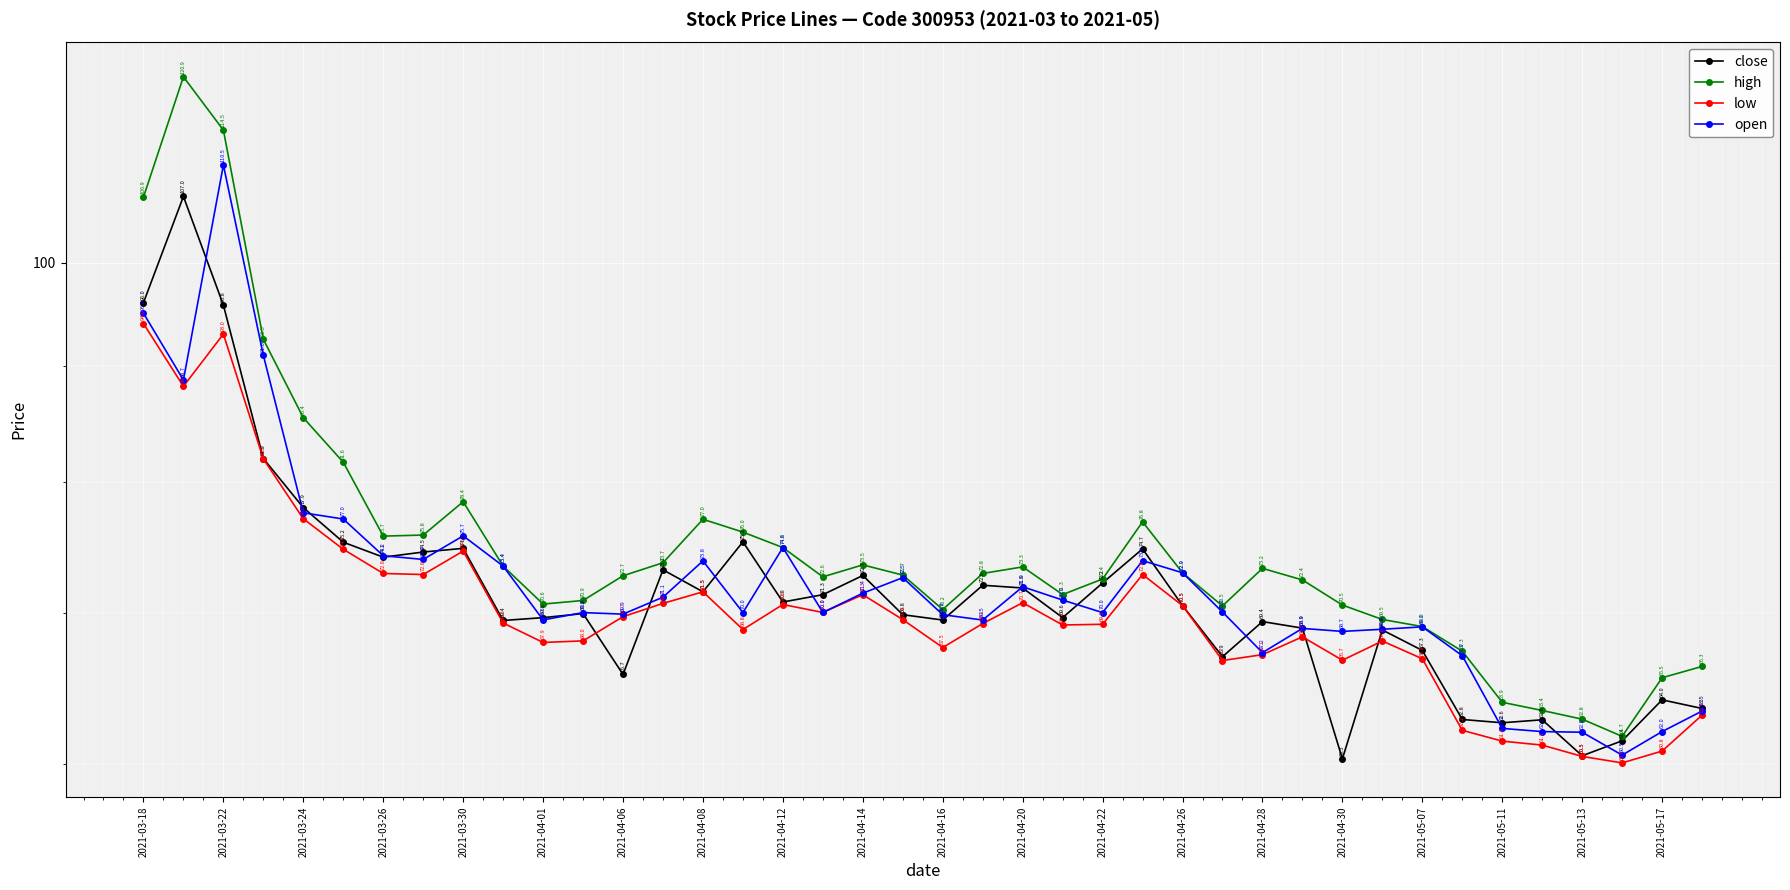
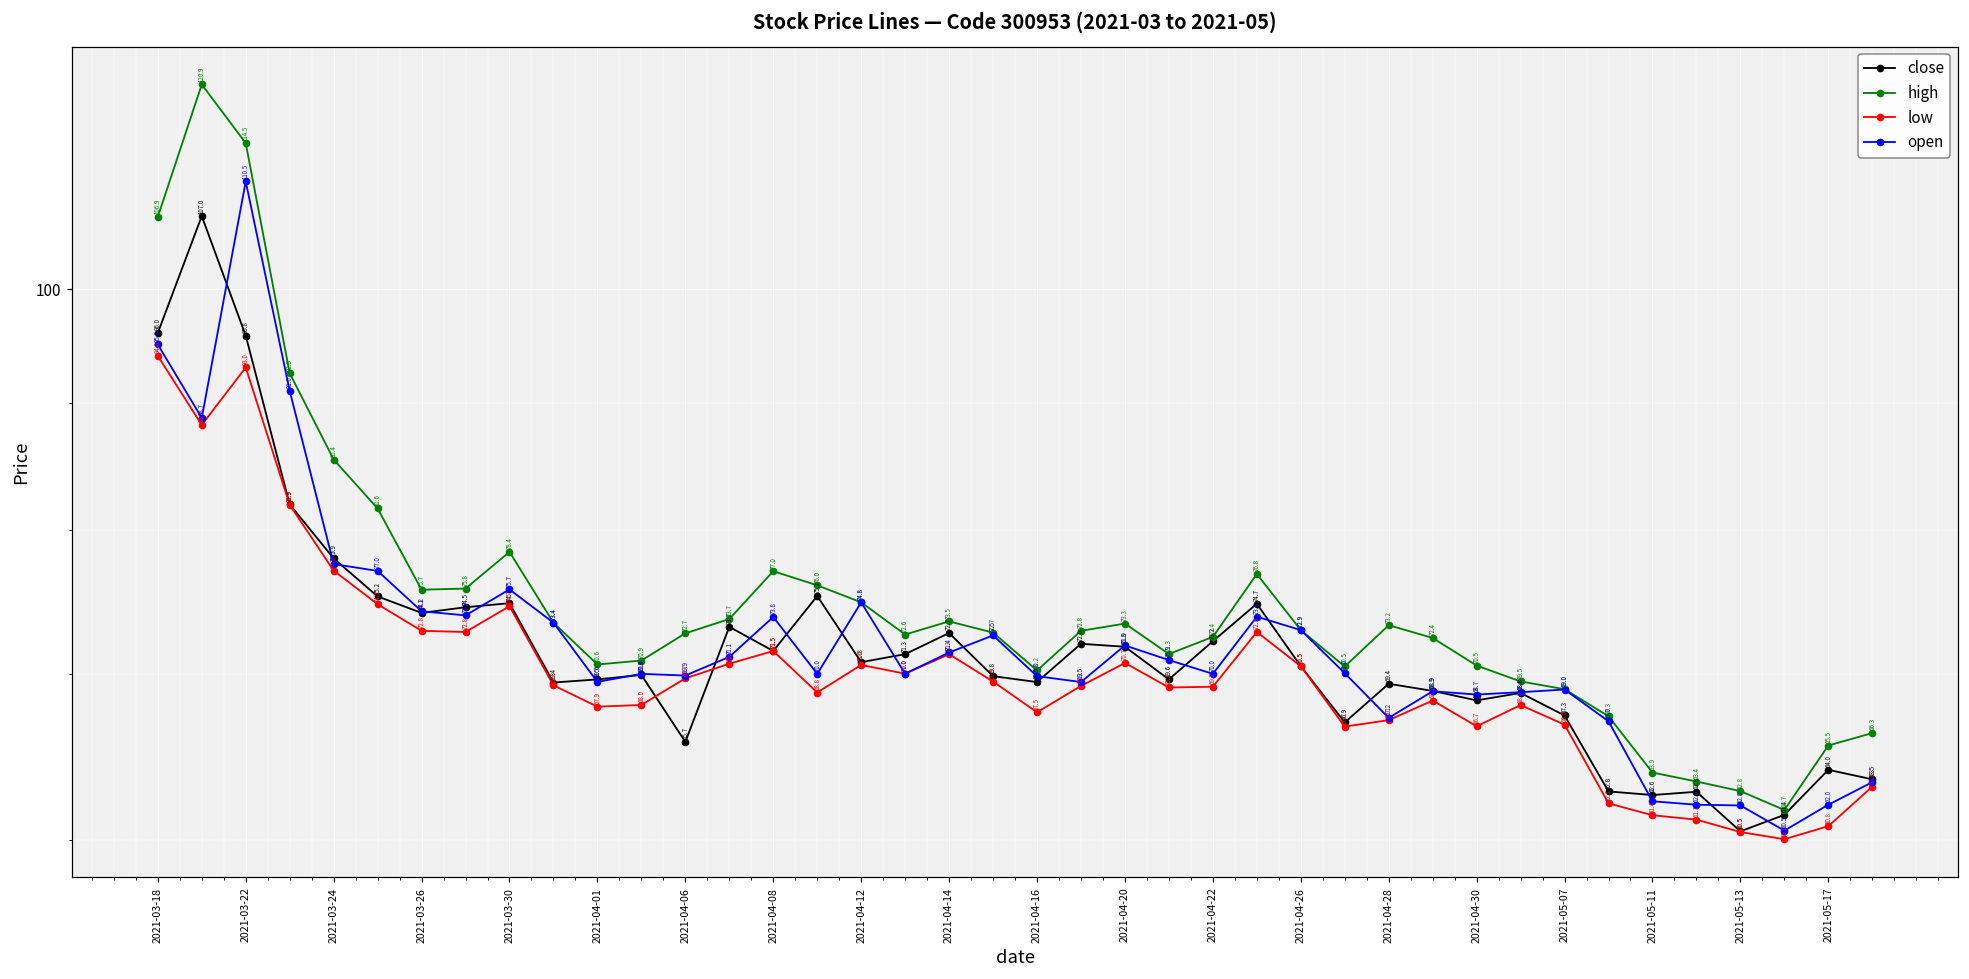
close, 2021-04-30: 60.3 -> 68.3
